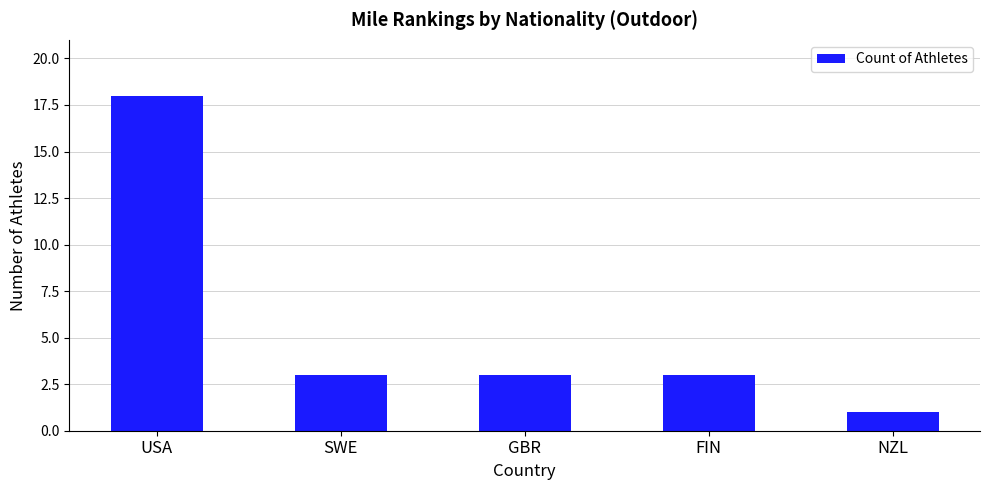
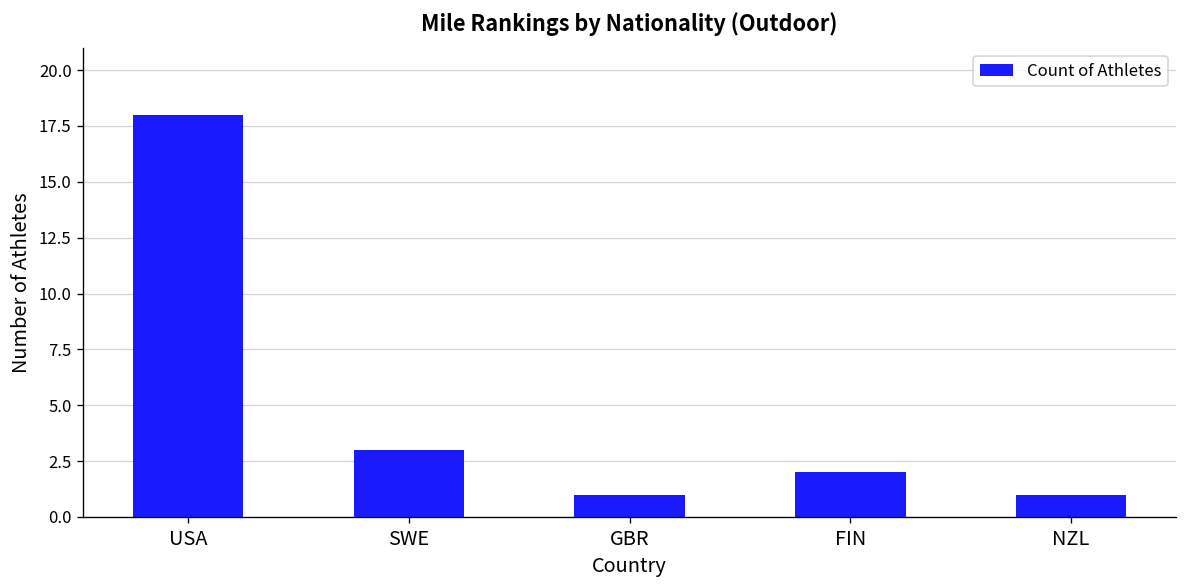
GBR: 3 -> 1
FIN: 3 -> 2
